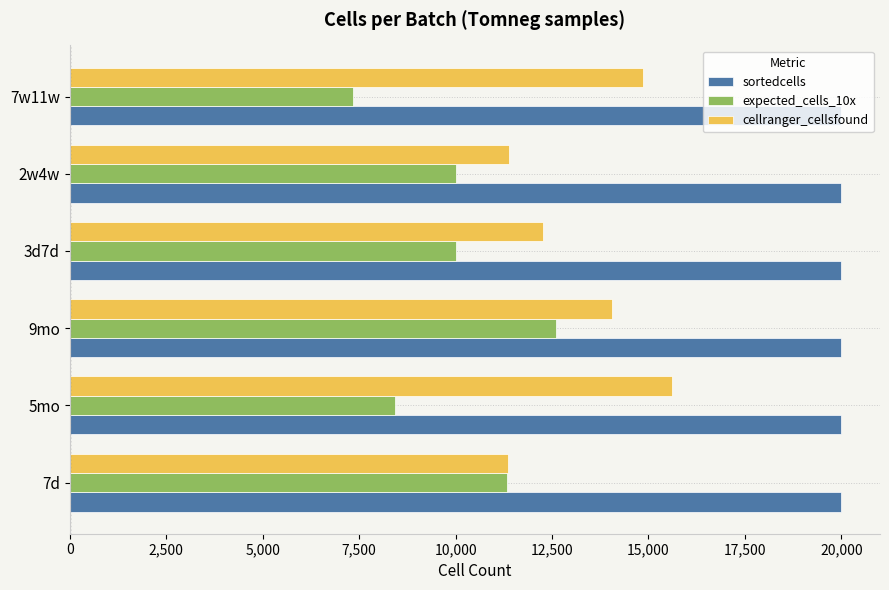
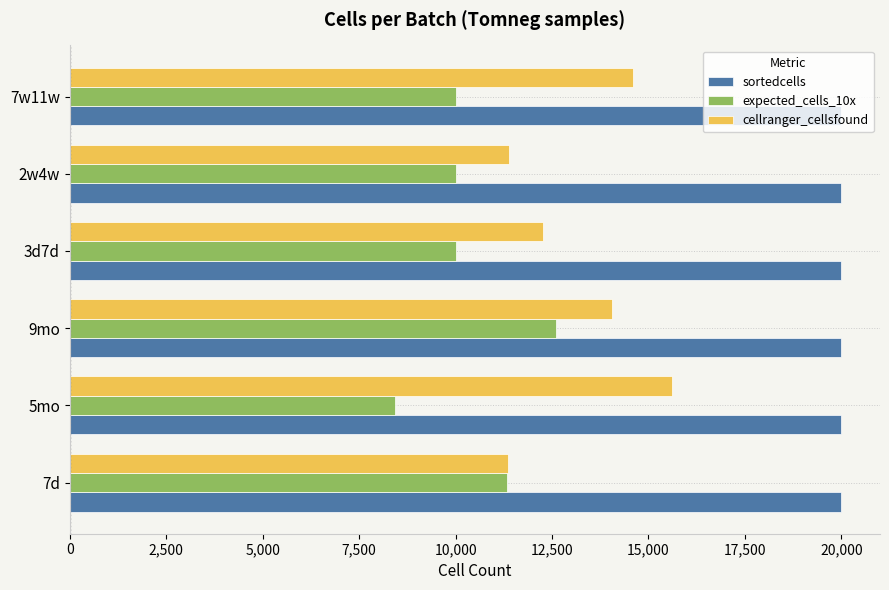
cellranger_cellsfound, 7w11w: 14,900 -> 14,600
expected_cells_10x, 7w11w: 7,300 -> 10,000
